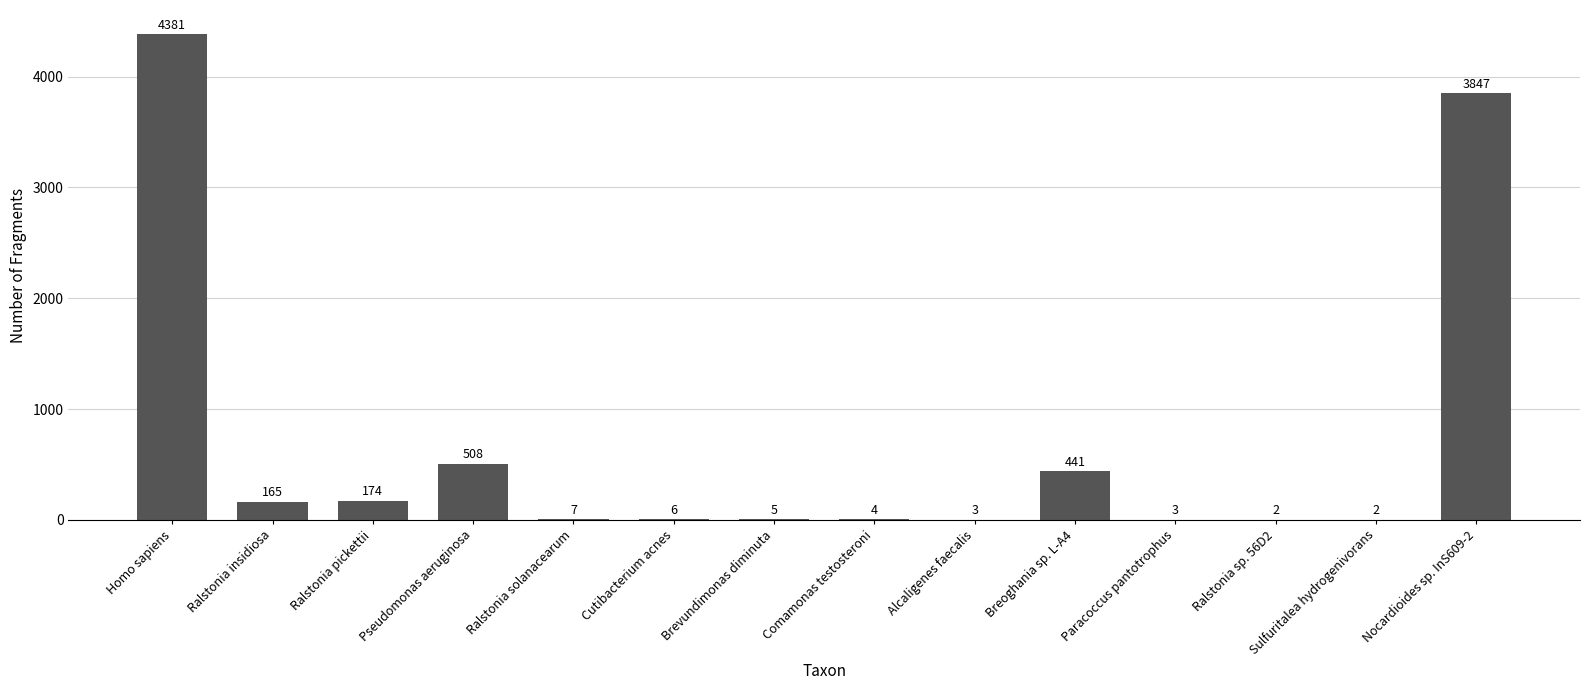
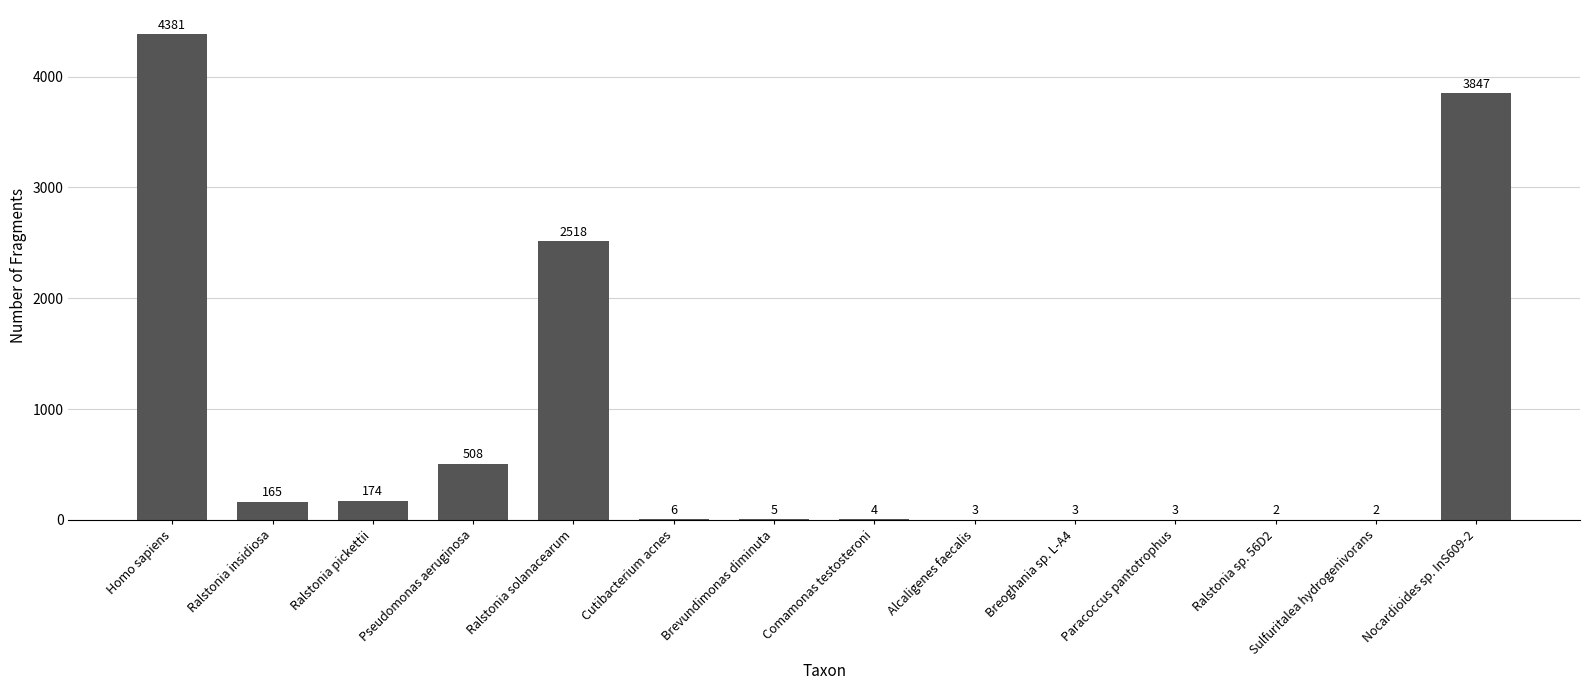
Ralstonia solanacearum: 7 -> 2518
Breoghania sp. L-A4: 441 -> 3
